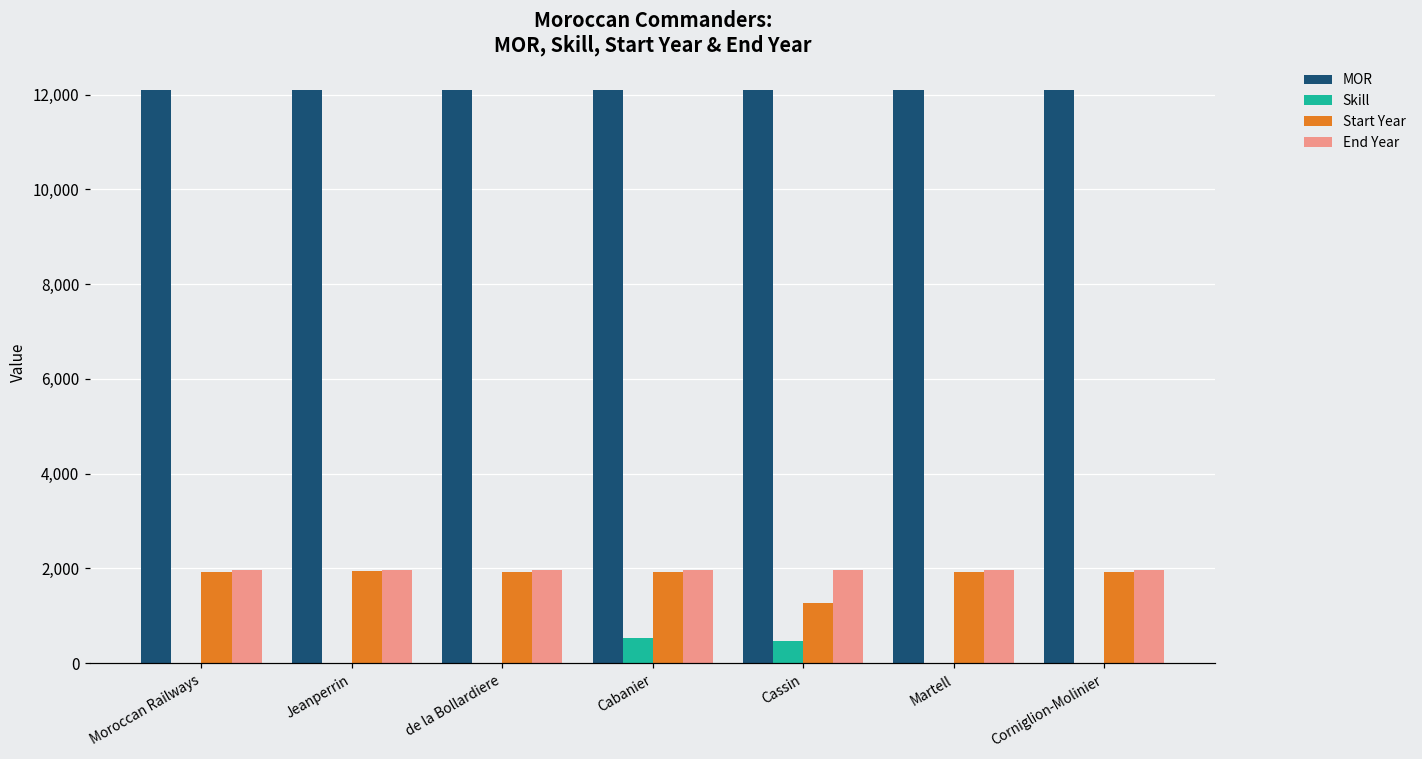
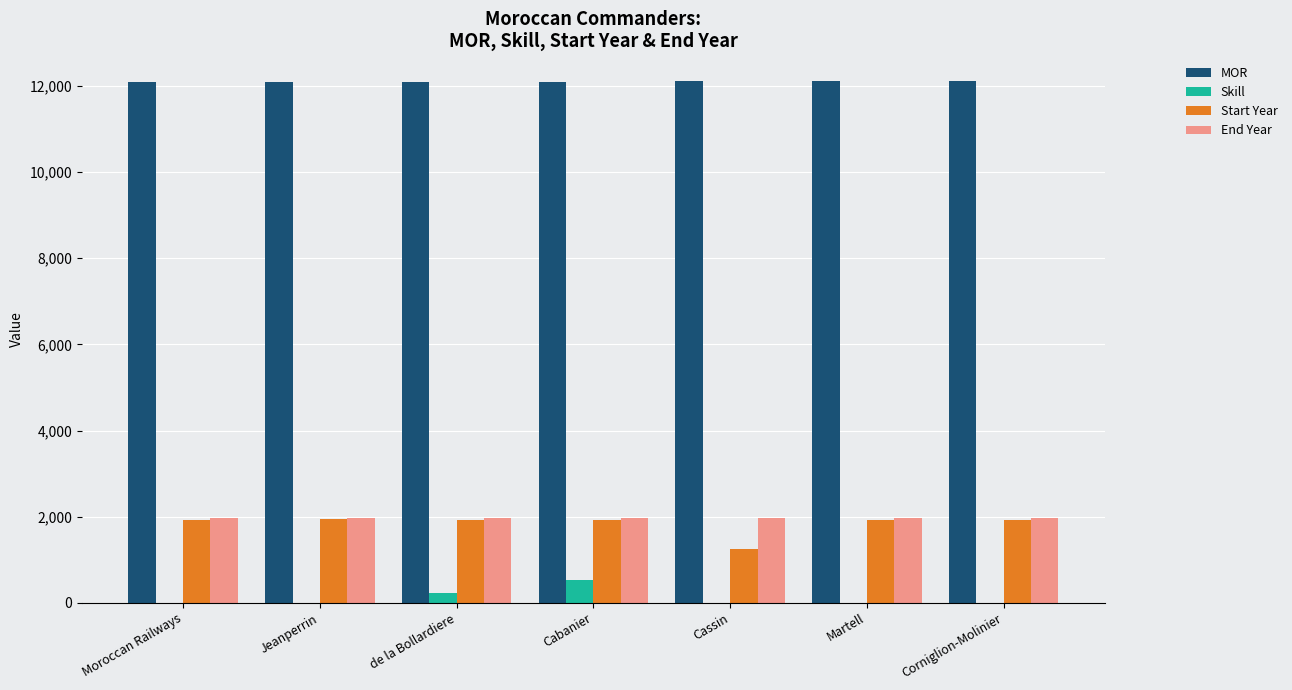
Skill, de la Bollardiere: 0 -> 200
Skill, Cassin: 500 -> 0
